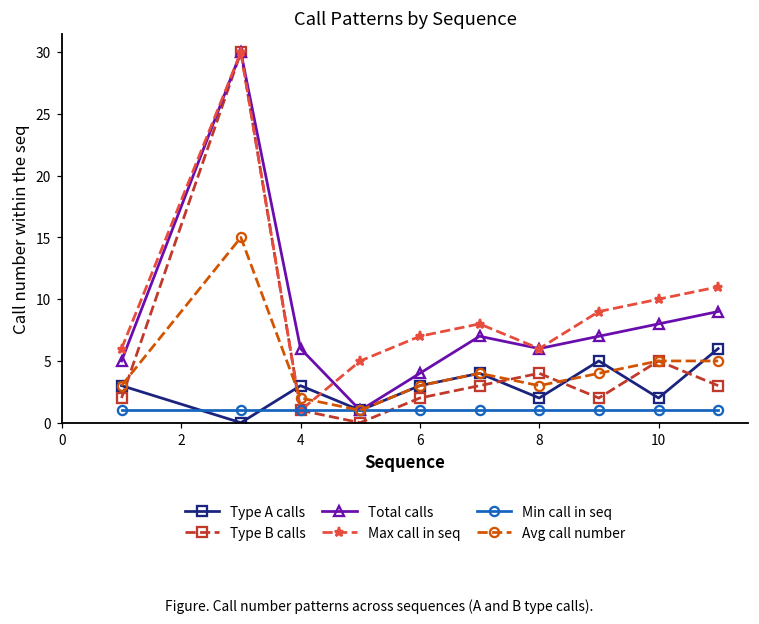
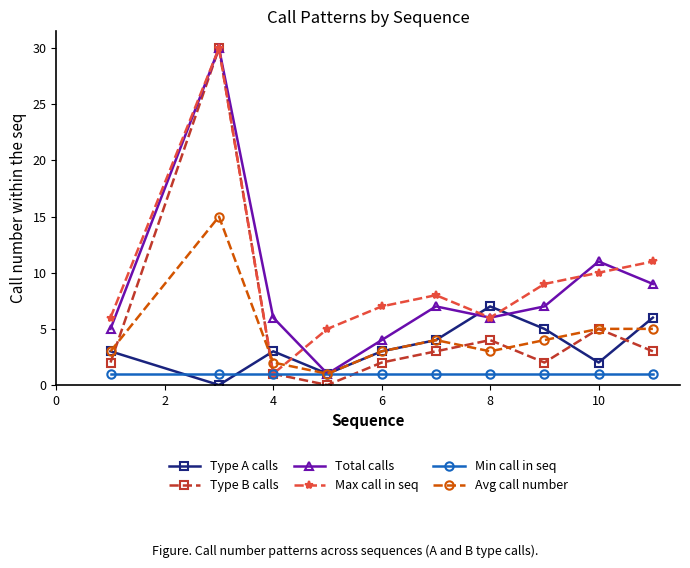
Type A calls, 8: 2 -> 7
Total calls, 10: 8 -> 11
